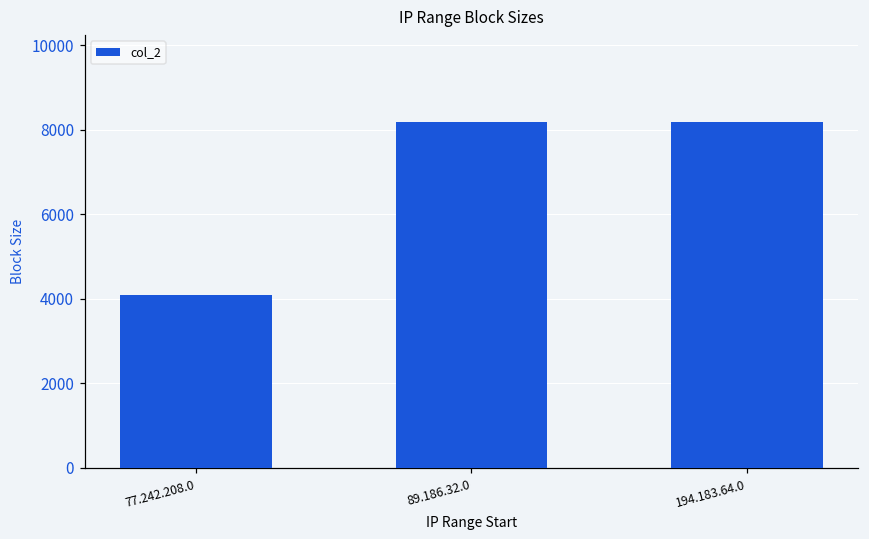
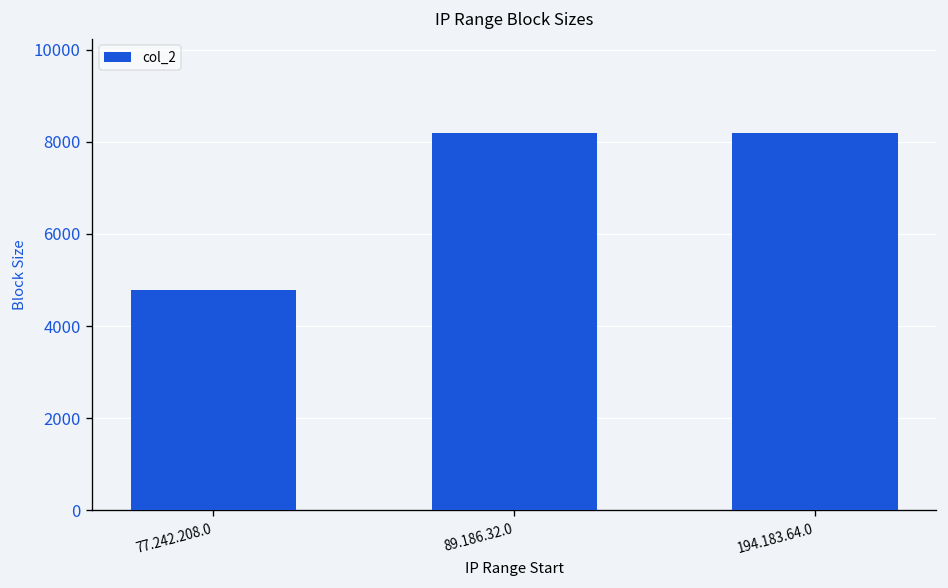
77.242.208.0: 4100 -> 4800
